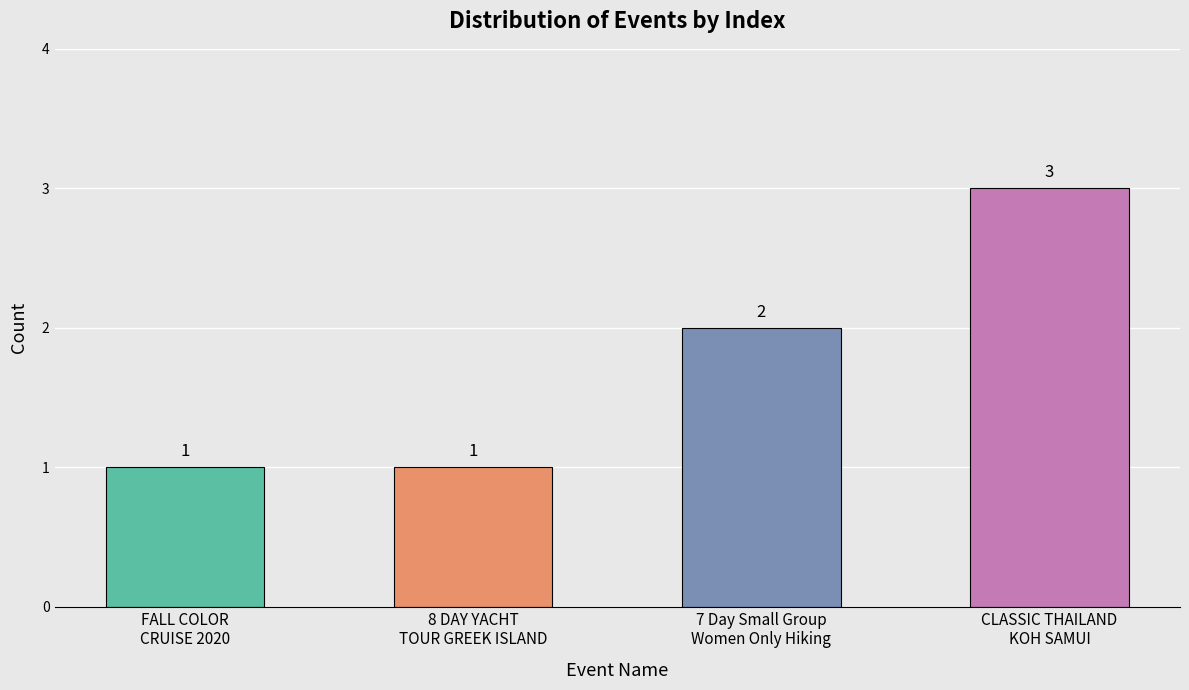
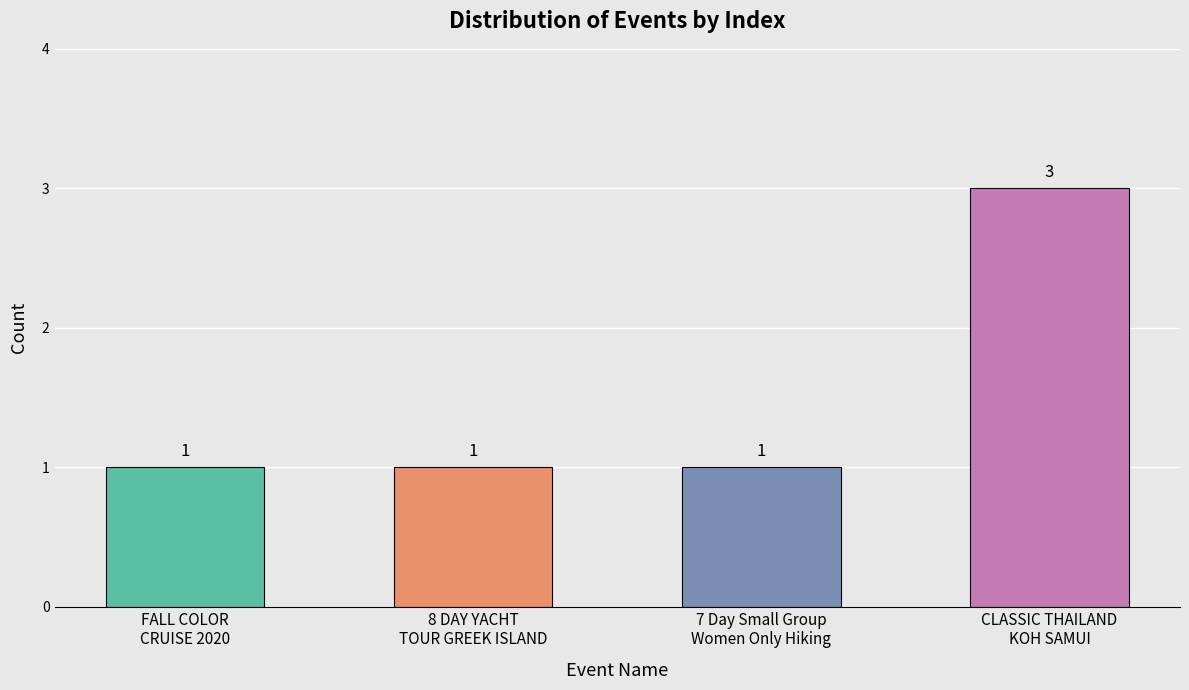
7 Day Small Group Women Only Hiking: 2 -> 1
